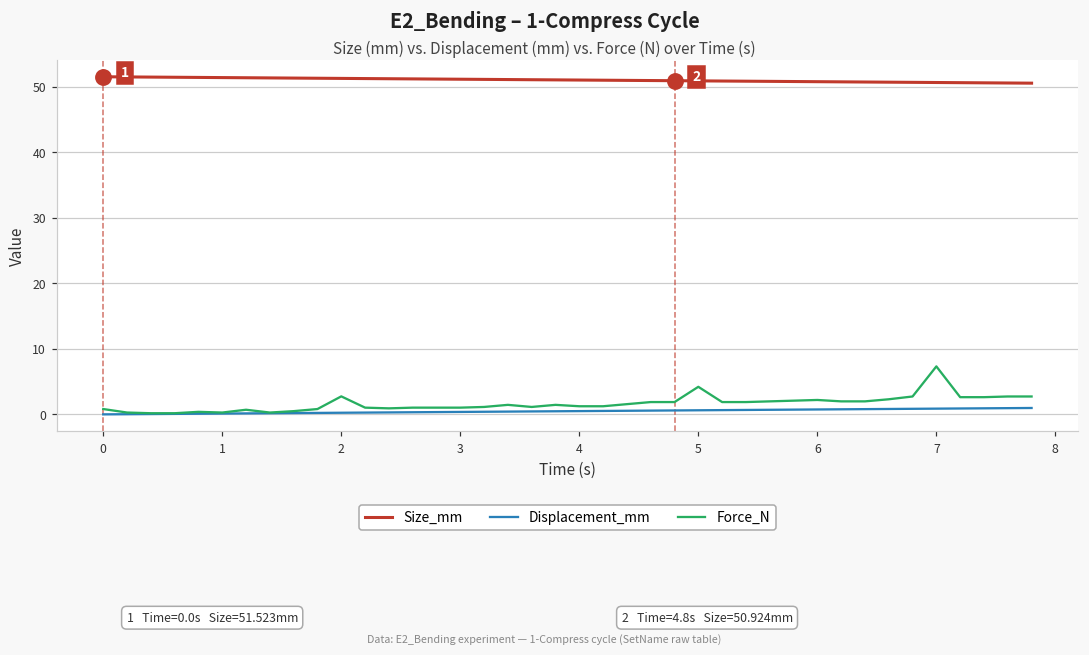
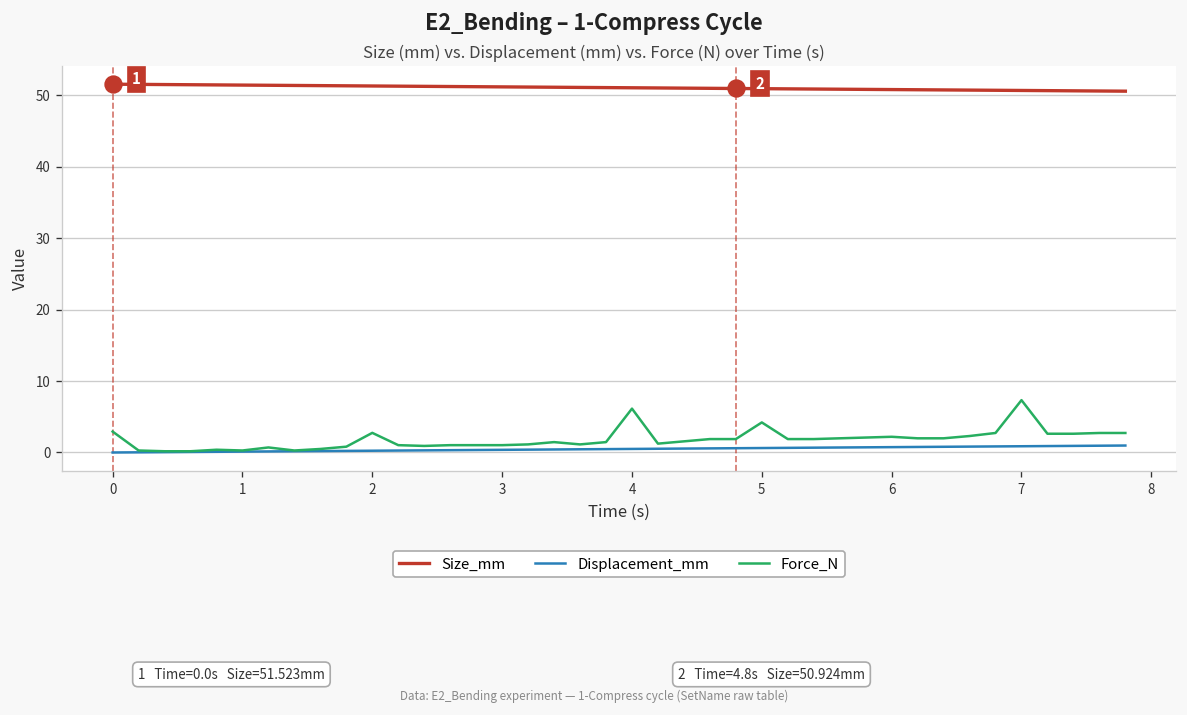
Force_N, 0: 1 -> 3
Force_N, 4: 1 -> 6
